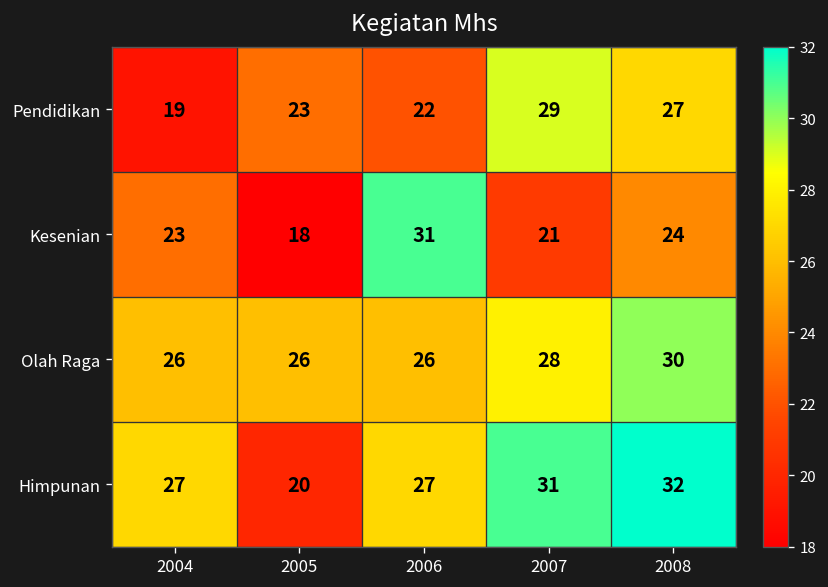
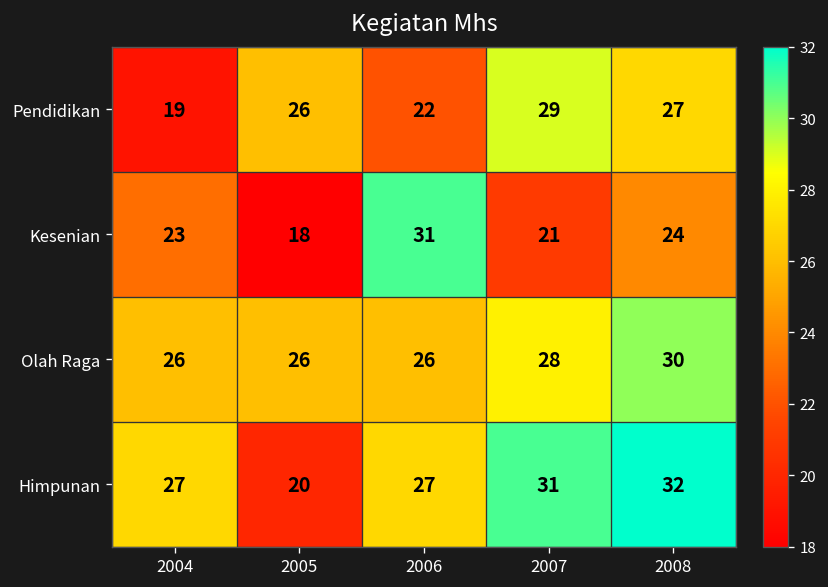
Pendidikan, 2005: 23 -> 26
